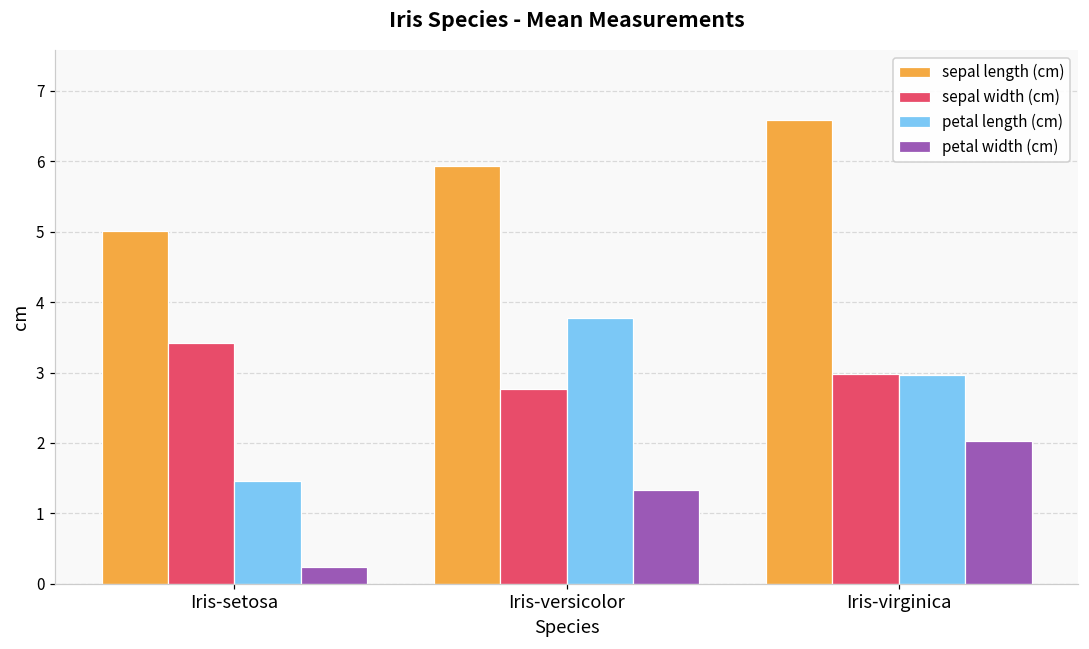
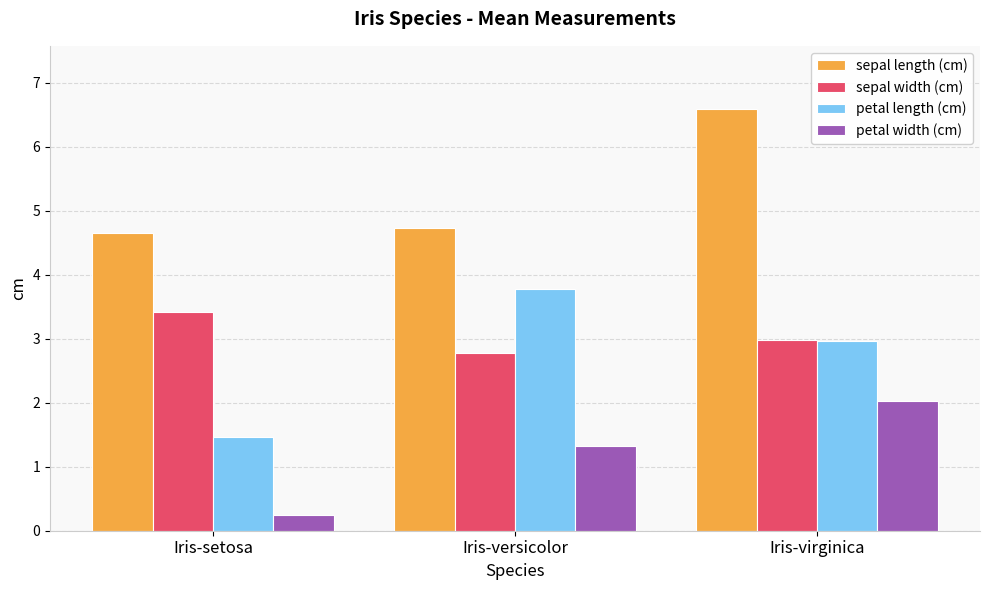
sepal length (cm), Iris-setosa: 5.0 -> 4.6
sepal length (cm), Iris-versicolor: 5.9 -> 4.7
